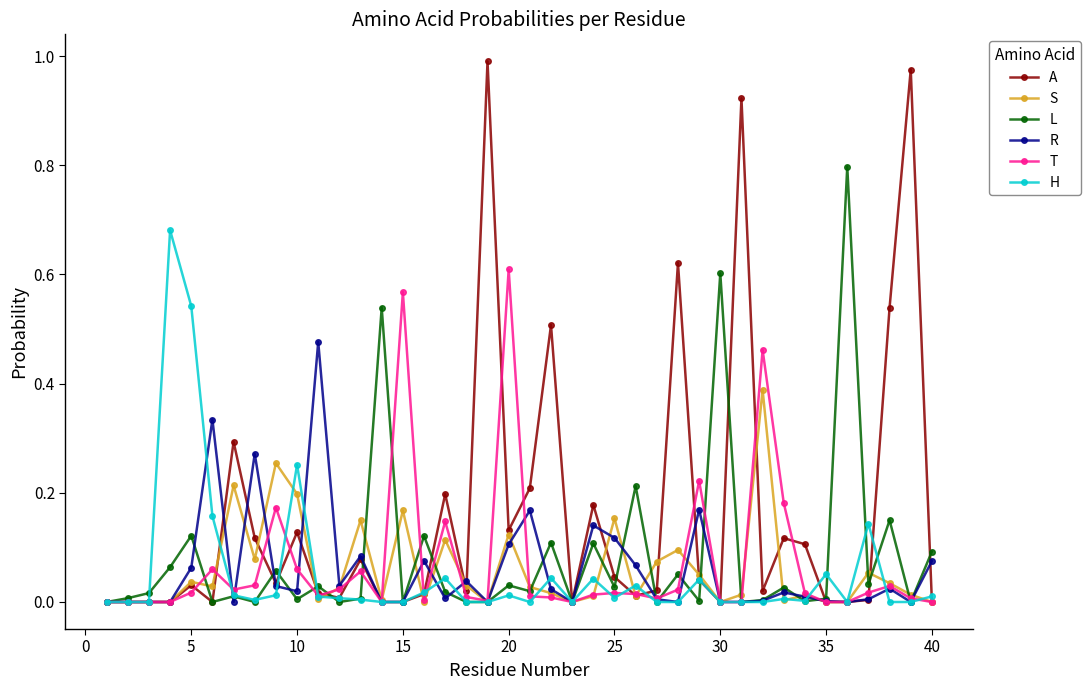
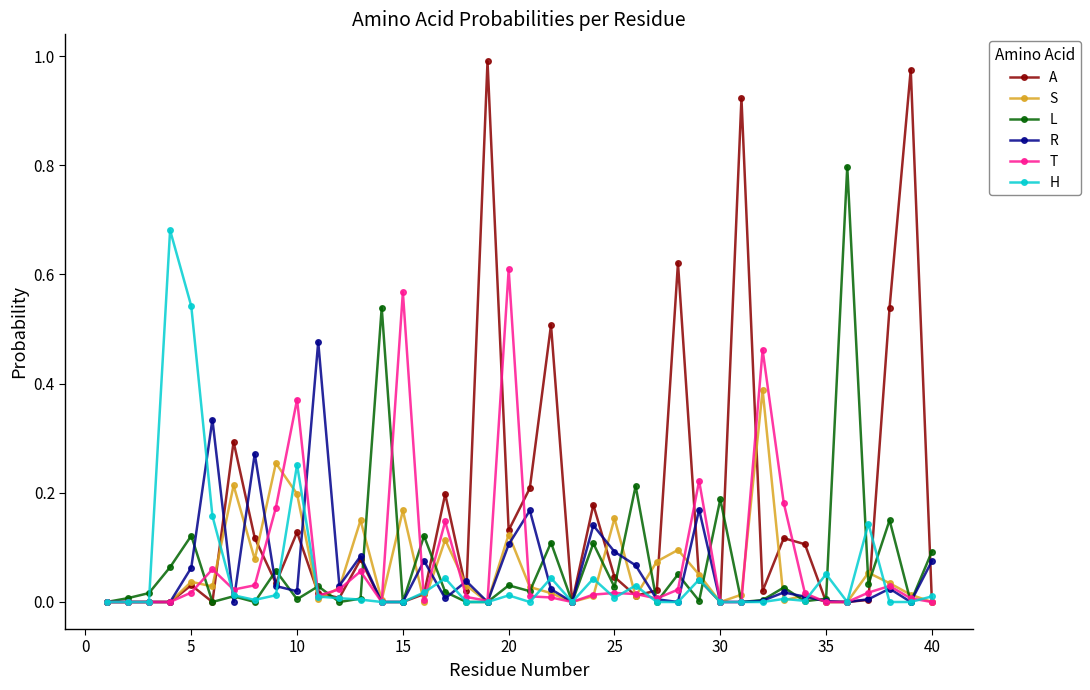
T, 10: 0.06 -> 0.37
R, 25: 0.12 -> 0.09
L, 30: 0.60 -> 0.19
